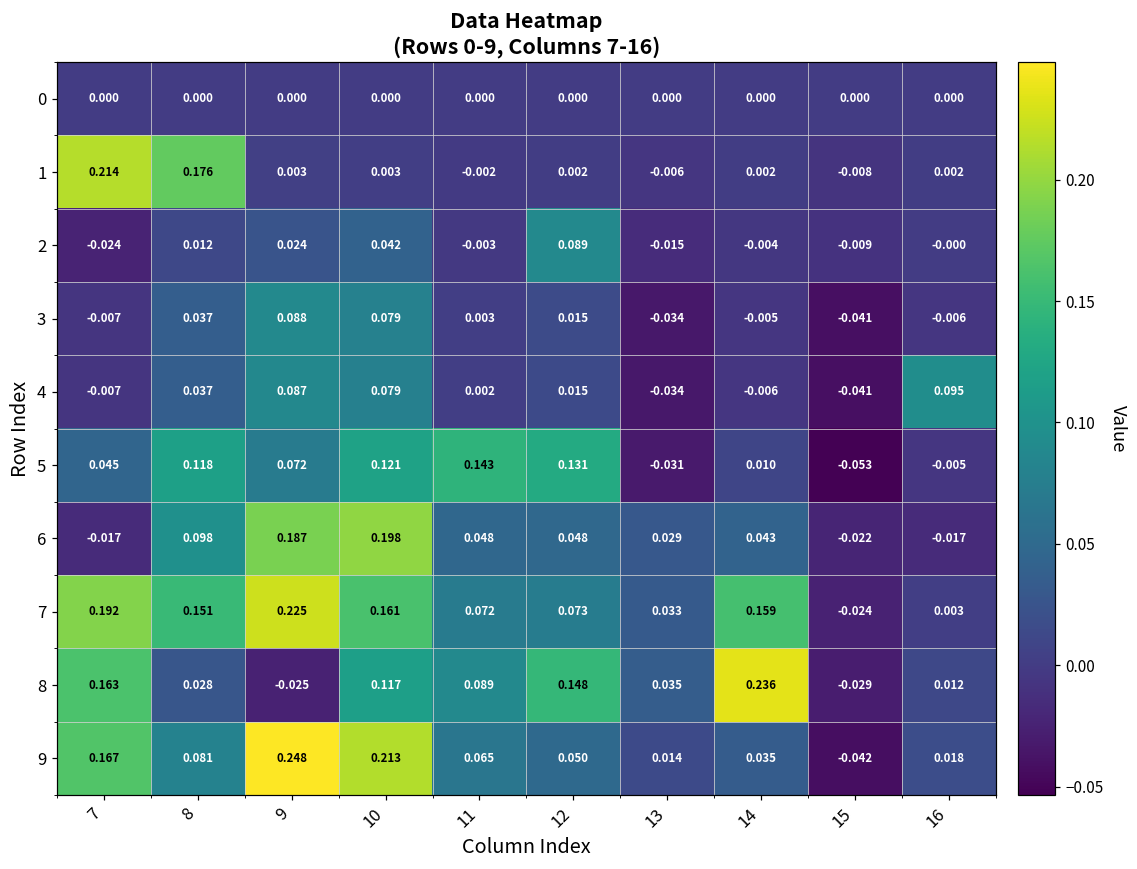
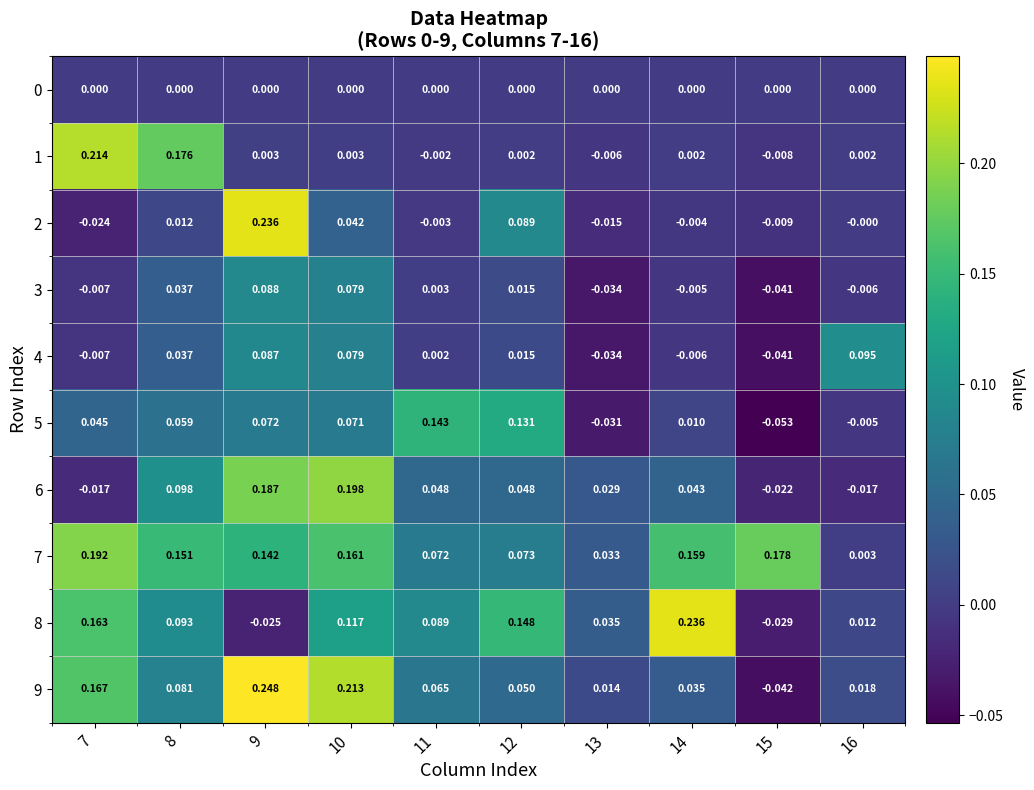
2, 9: 0.024 -> 0.236
5, 8: 0.118 -> 0.059
5, 10: 0.121 -> 0.071
7, 9: 0.225 -> 0.142
7, 15: -0.024 -> 0.178
8, 8: 0.028 -> 0.093
